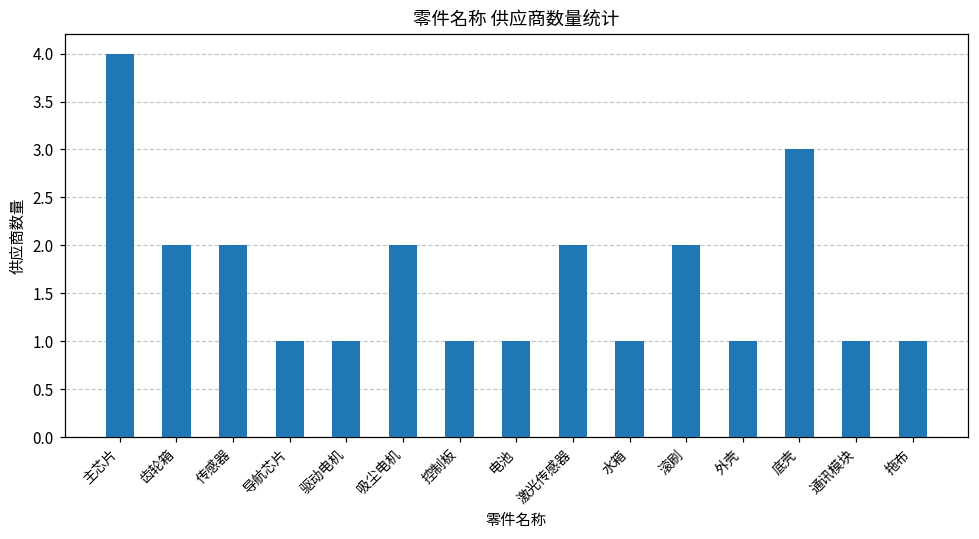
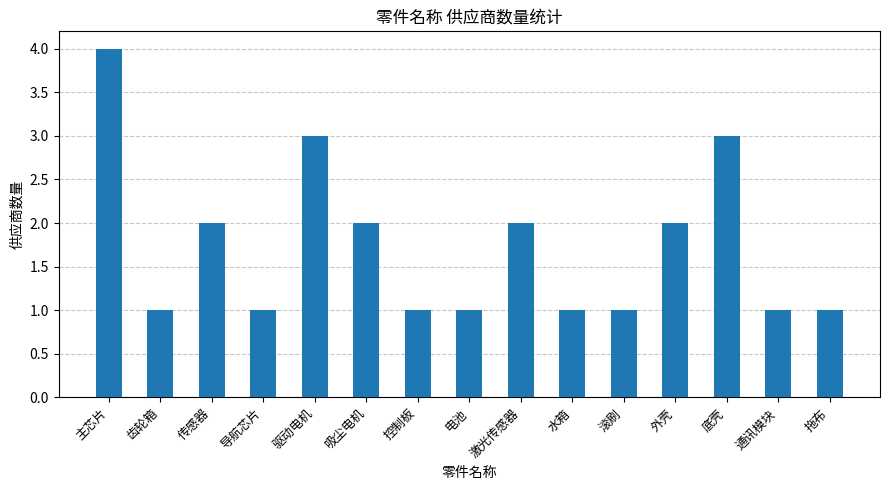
齿轮箱: 2 -> 1
驱动电机: 1 -> 3
滚刷: 2 -> 1
外壳: 1 -> 2
